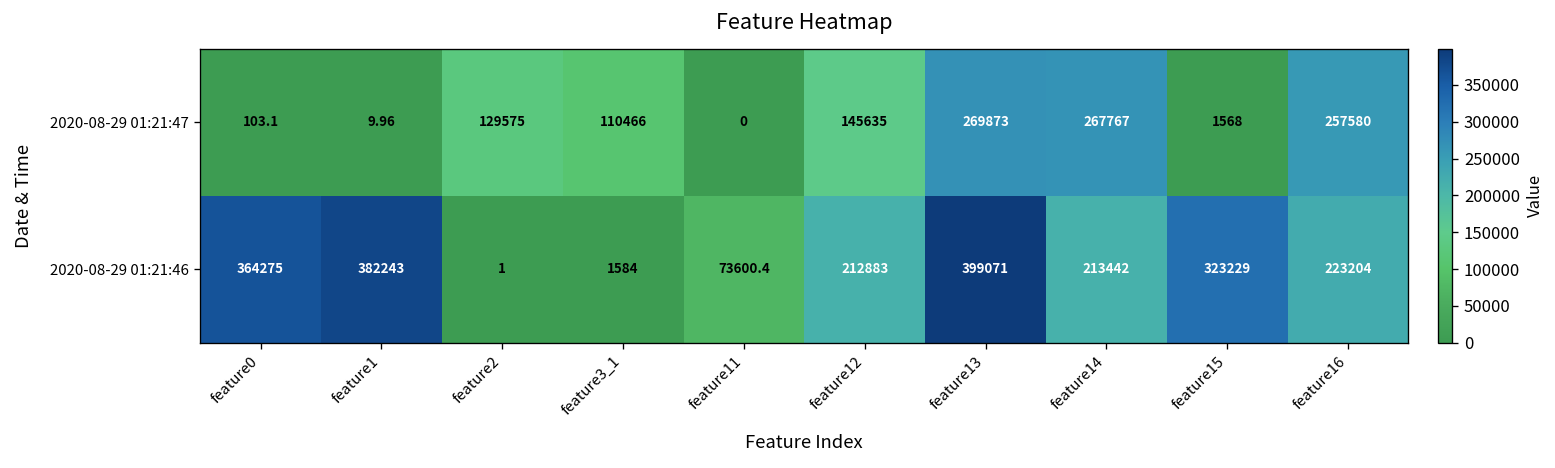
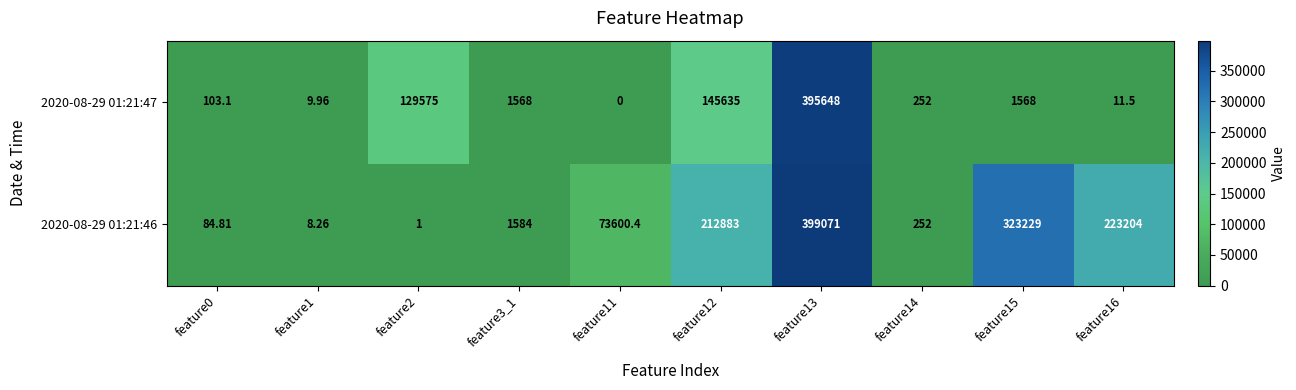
2020-08-29 01:21:47, feature3_1: 110466 -> 1568
2020-08-29 01:21:47, feature13: 269873 -> 395648
2020-08-29 01:21:47, feature14: 267767 -> 252
2020-08-29 01:21:47, feature16: 257580 -> 11.5
2020-08-29 01:21:46, feature0: 364275 -> 84.81
2020-08-29 01:21:46, feature1: 382243 -> 8.26
2020-08-29 01:21:46, feature14: 213442 -> 252
